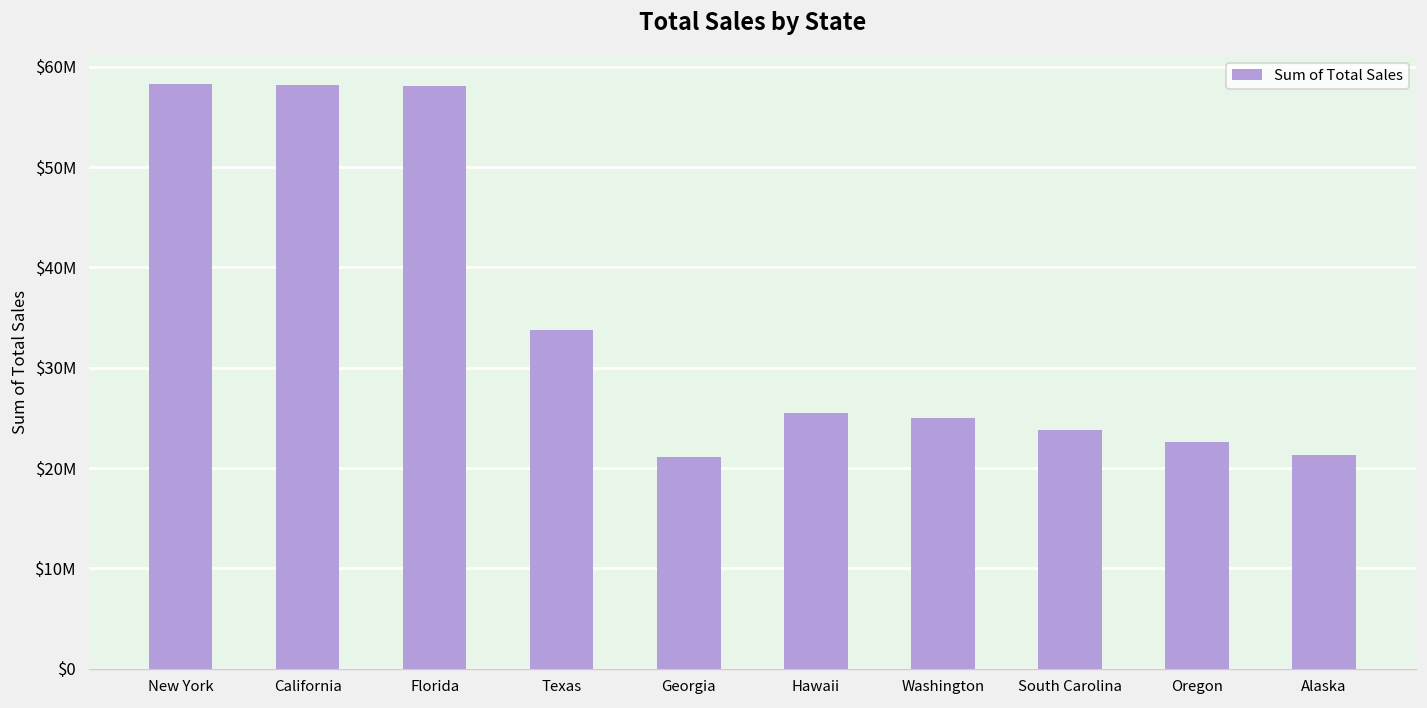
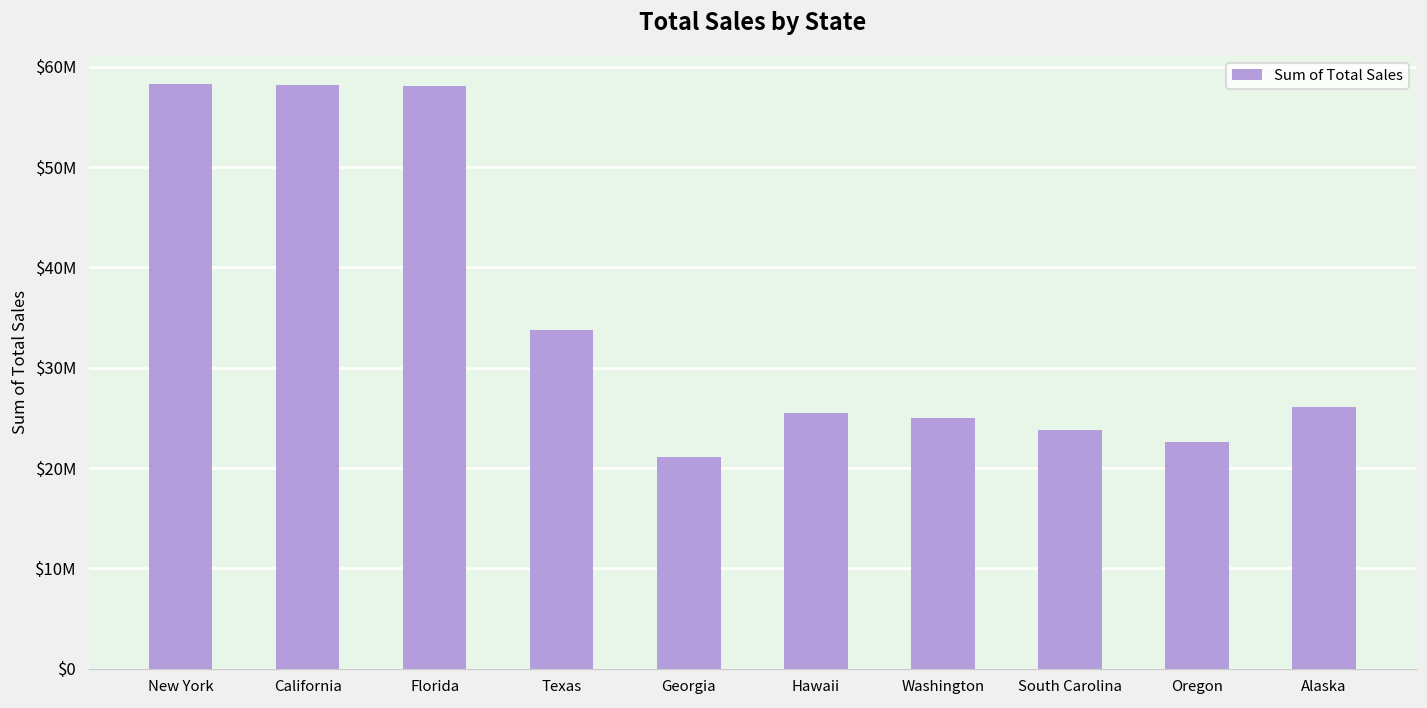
Alaska: $21000000 -> $26000000
